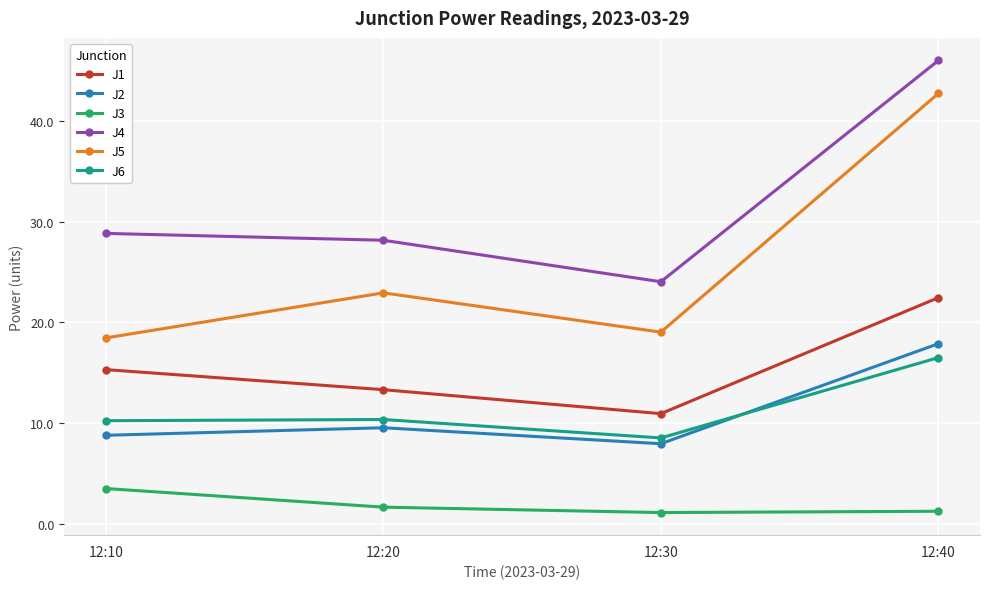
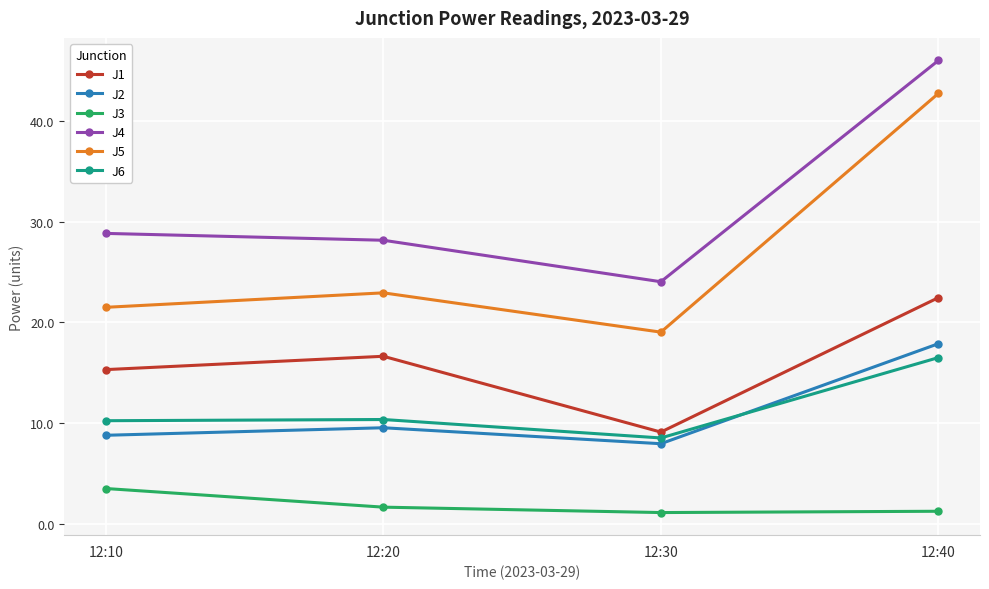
J5, 12:10: 18.5 -> 21.5
J1, 12:20: 13.3 -> 16.6
J1, 12:30: 10.9 -> 9.1
